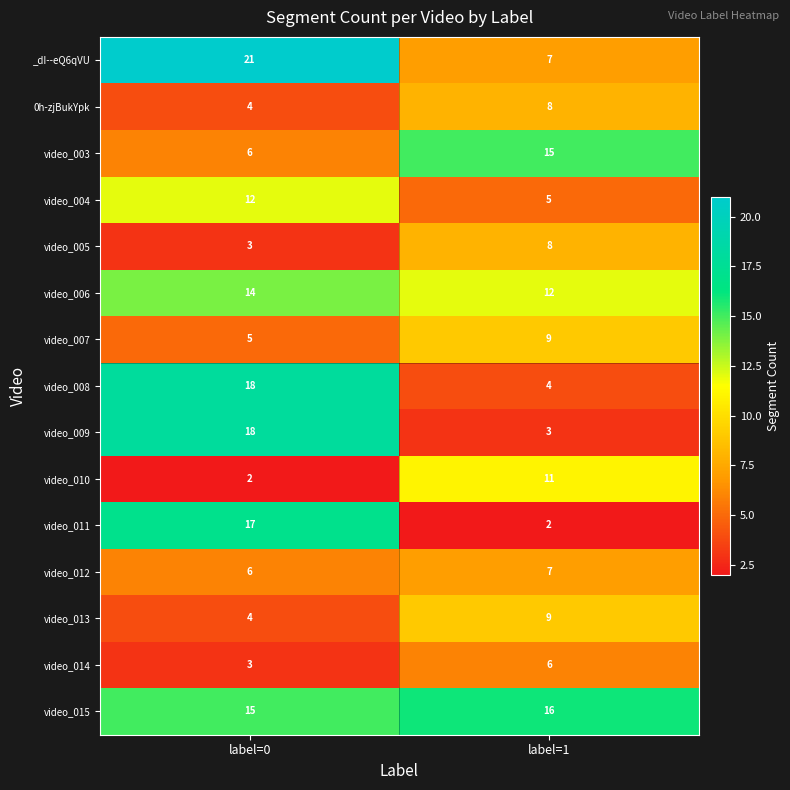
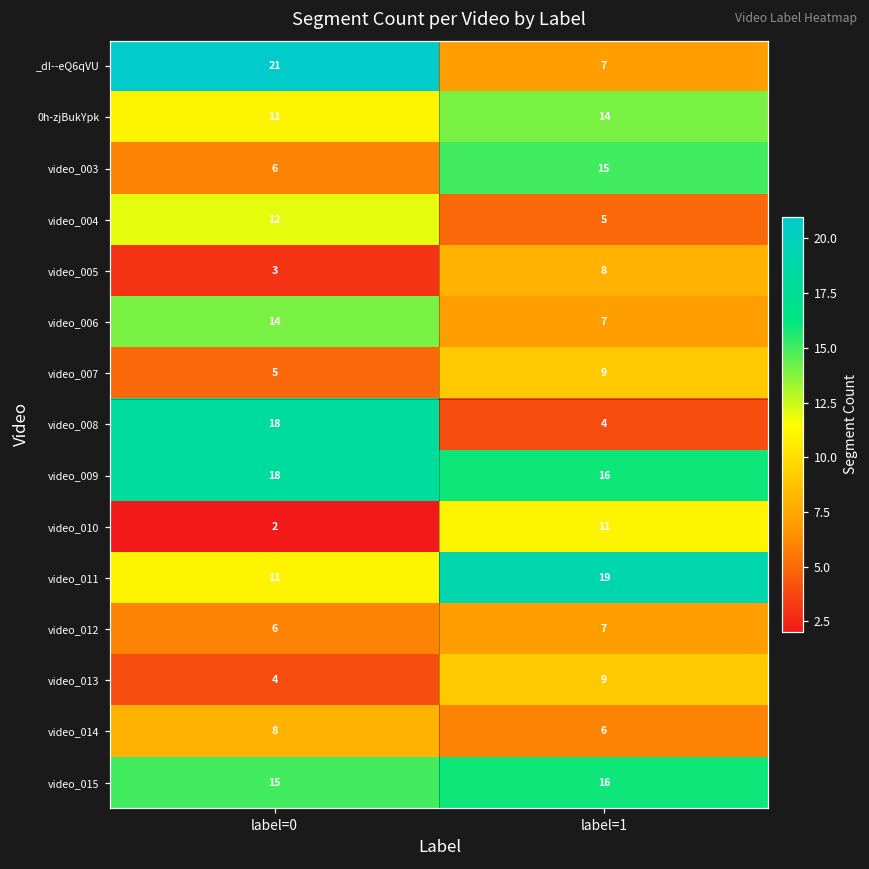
0h-zjBukYpk, label=0: 4 -> 11
0h-zjBukYpk, label=1: 8 -> 14
video_006, label=1: 12 -> 7
video_009, label=1: 3 -> 16
video_011, label=0: 17 -> 11
video_011, label=1: 2 -> 19
video_014, label=0: 3 -> 8
